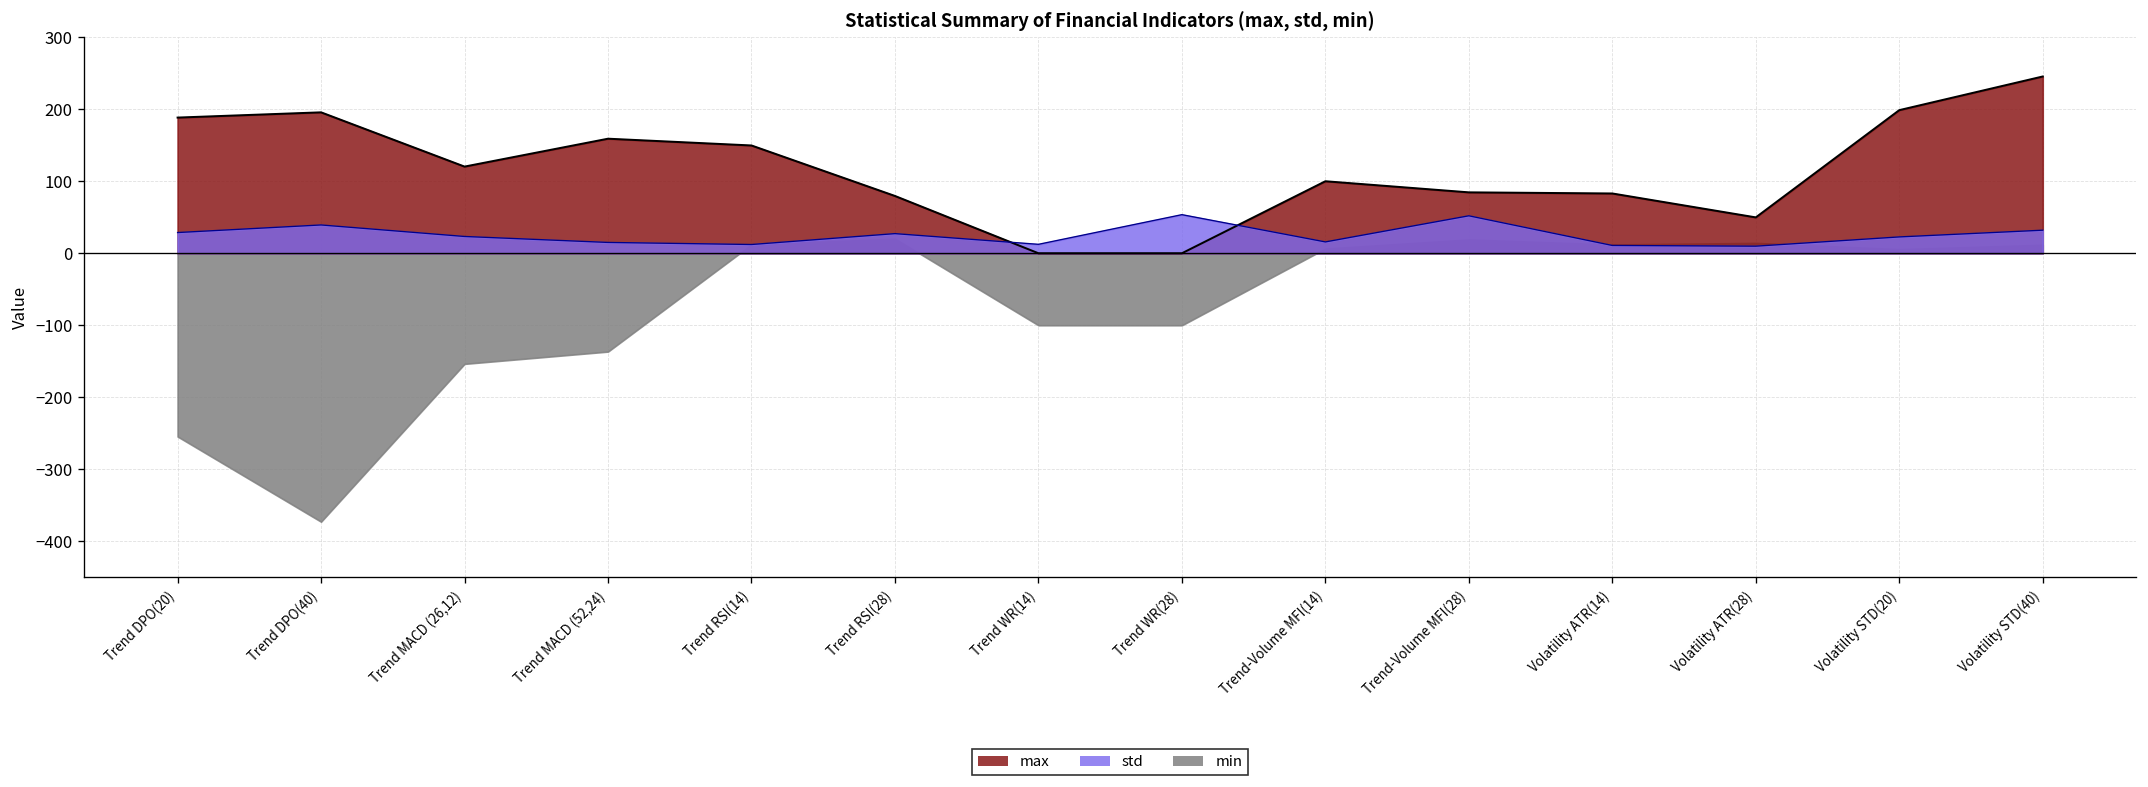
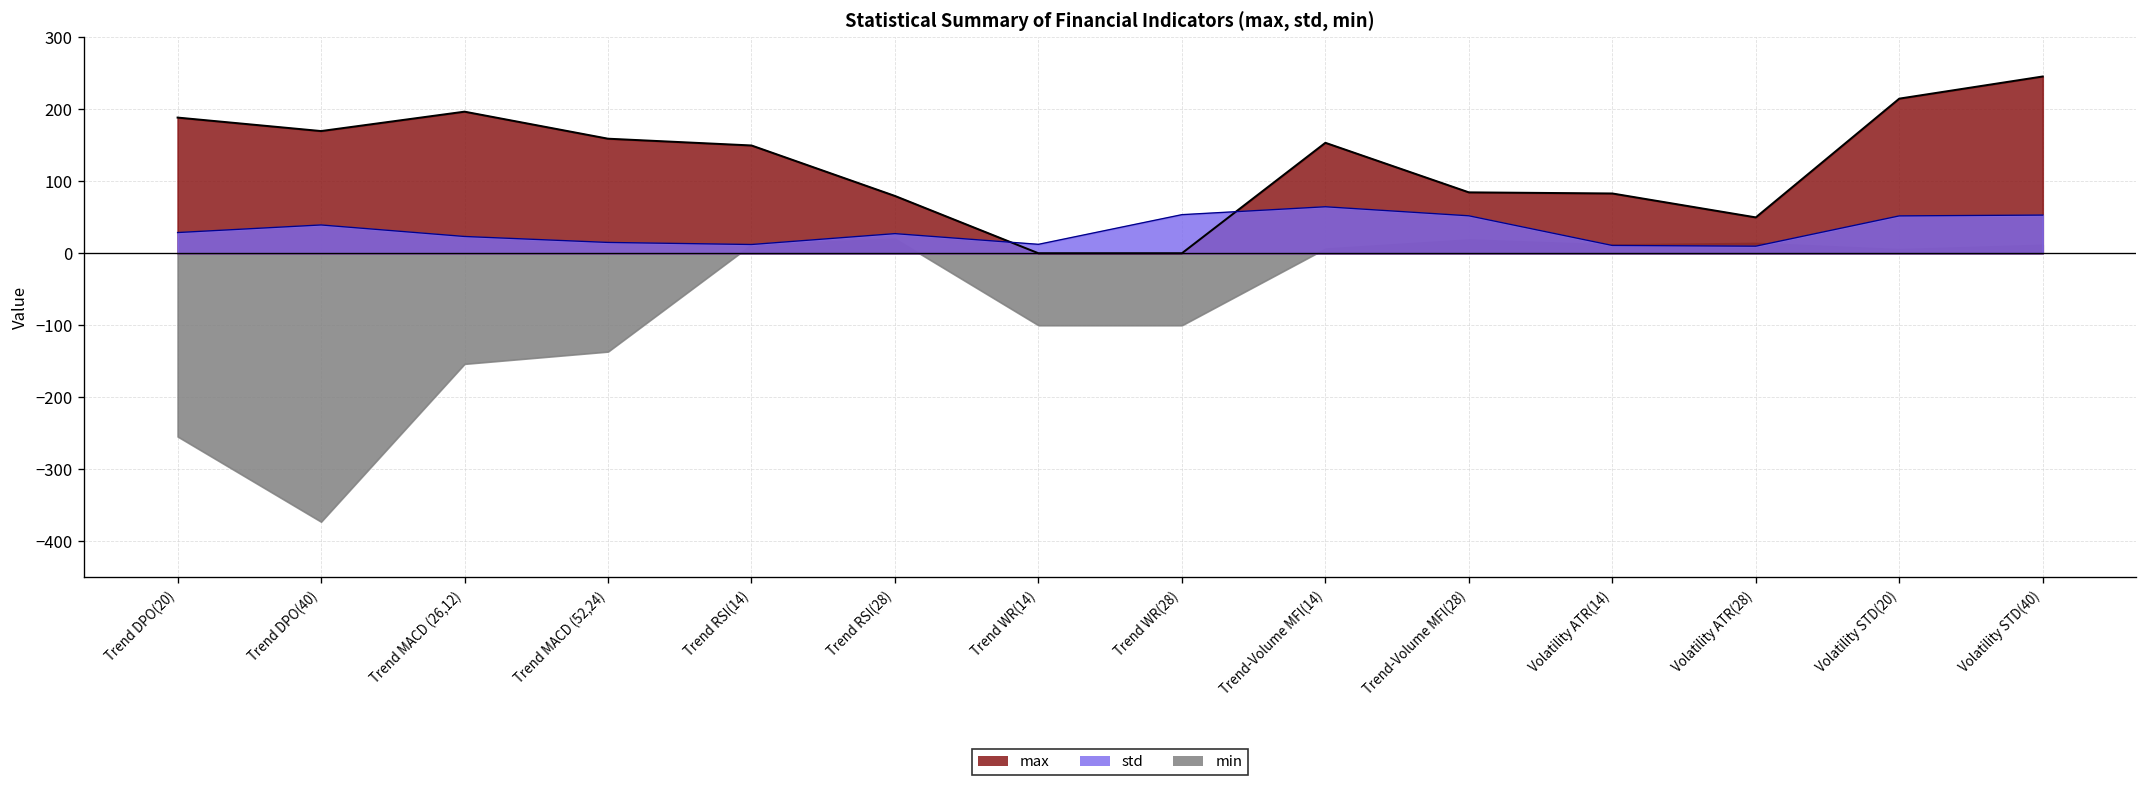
max, Trend DPO(40): 200 -> 170
max, Trend MACD (26,12): 120 -> 200
max, Trend-Volume MFI(14): 100 -> 150
std, Trend-Volume MFI(14): 20 -> 60
max, Volatility STD(20): 200 -> 210
std, Volatility STD(20): 20 -> 50
std, Volatility STD(40): 30 -> 50
